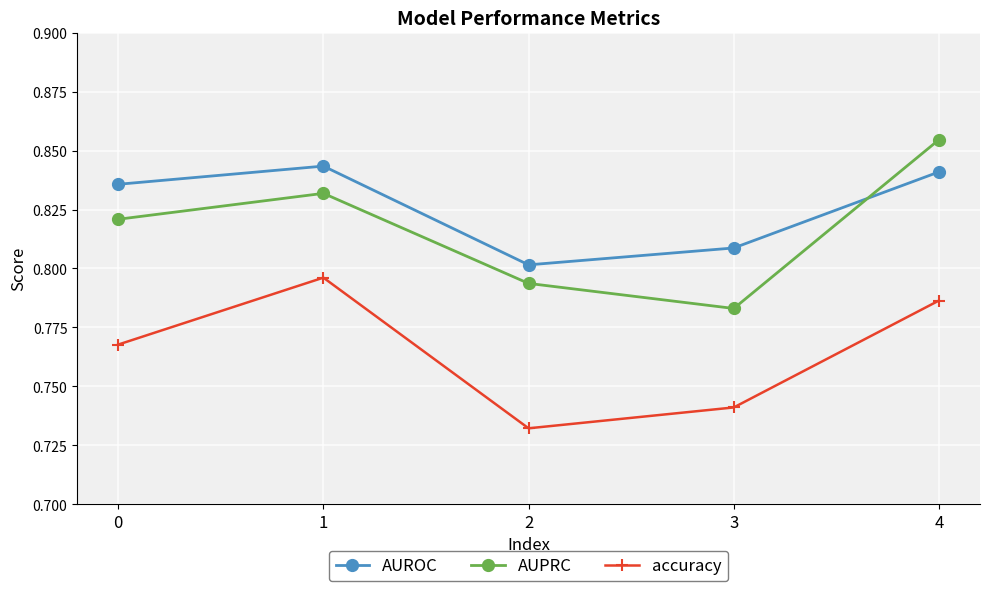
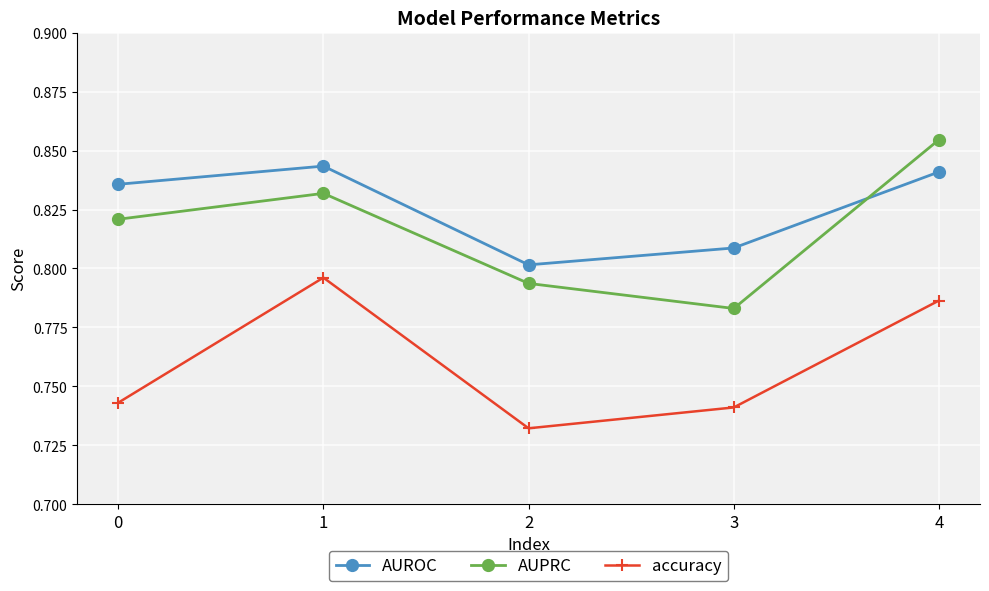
accuracy, 0: 0.768 -> 0.743
